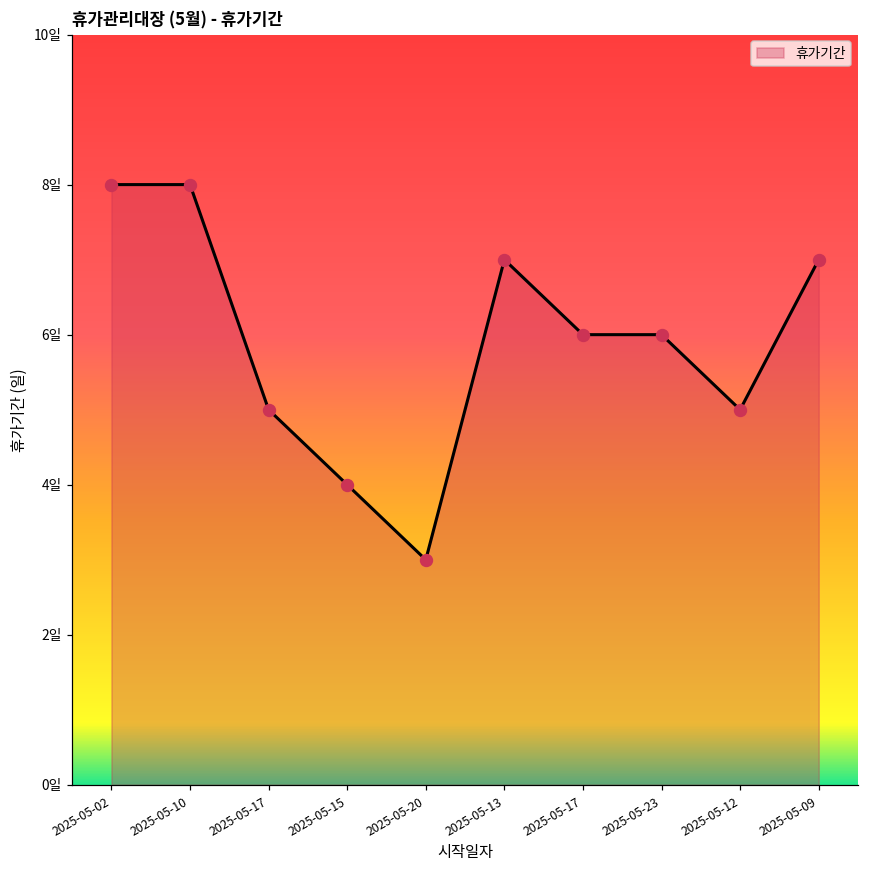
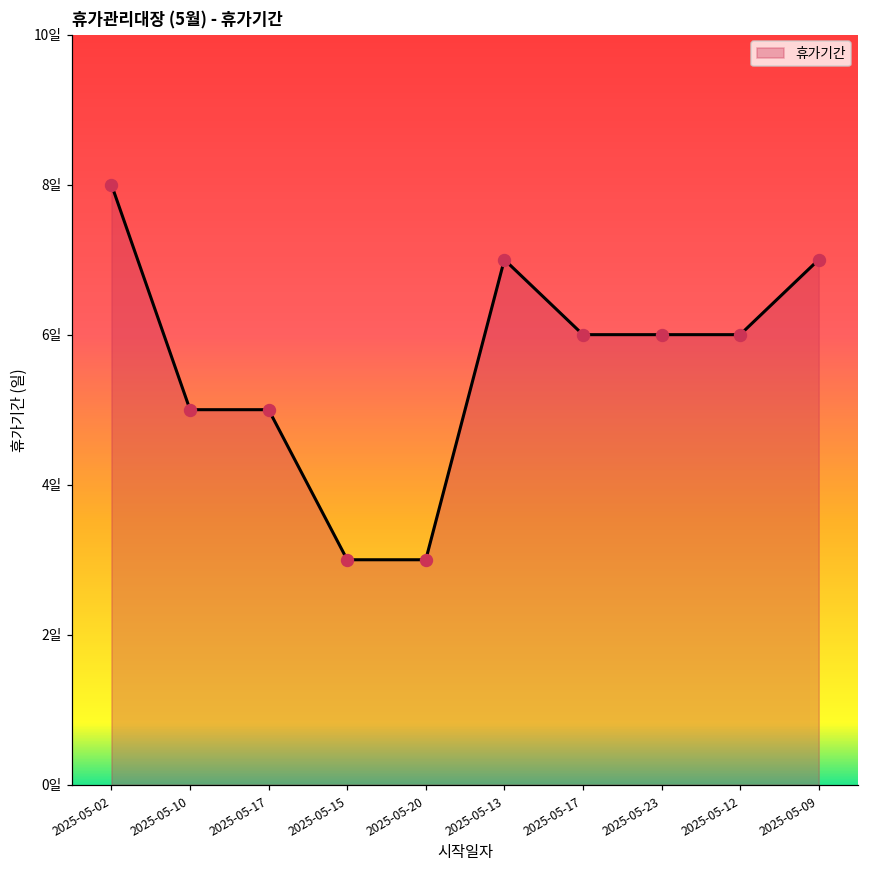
2025-05-10: 8일 -> 5일
2025-05-15: 4일 -> 3일
2025-05-12: 5일 -> 6일
